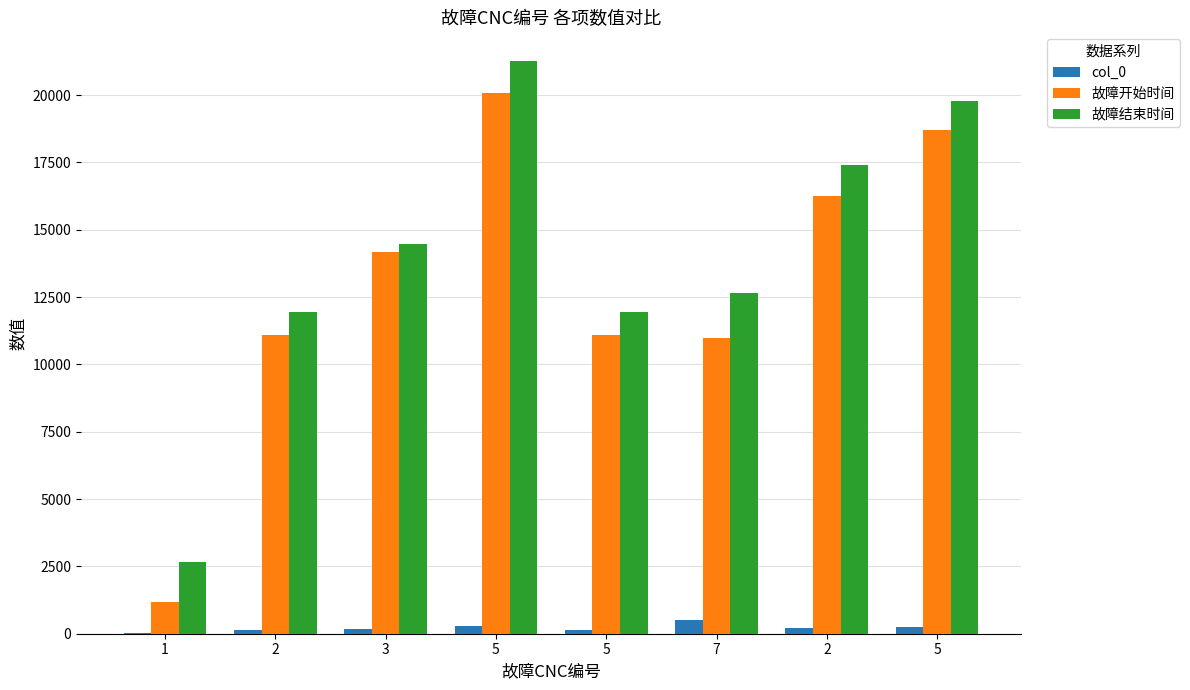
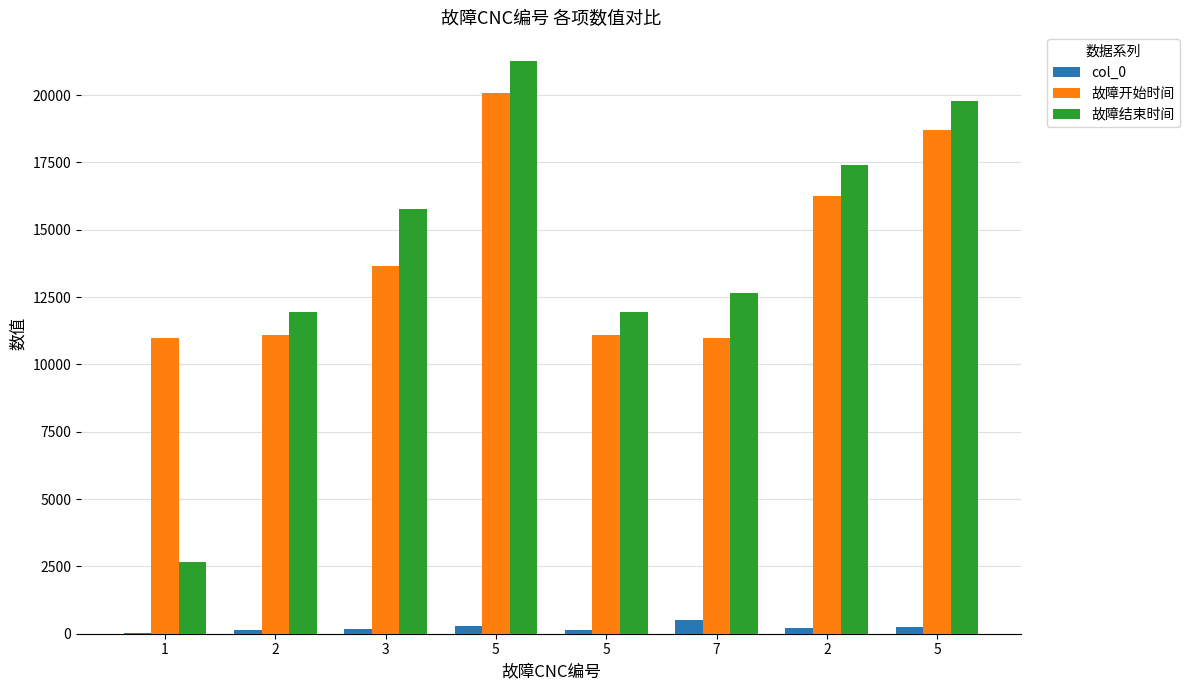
故障开始时间, 1: 1200 -> 11000
故障开始时间, 3: 14200 -> 13700
故障结束时间, 3: 14500 -> 15800
